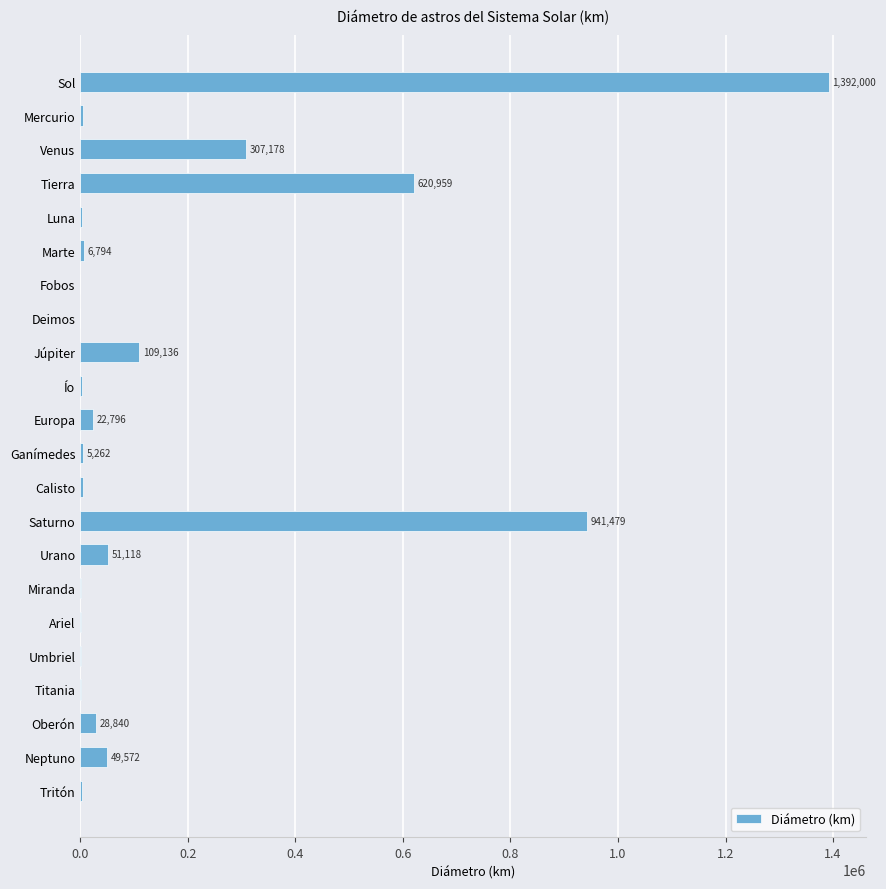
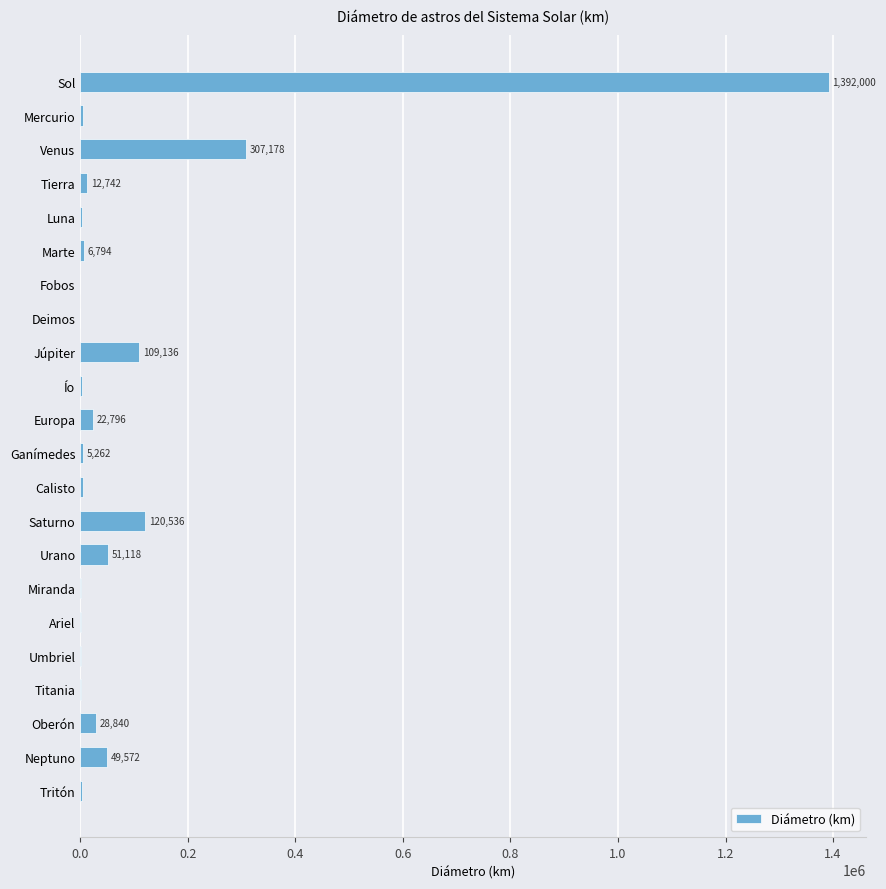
Tierra: 620,959 -> 12,742
Saturno: 941,479 -> 120,536
